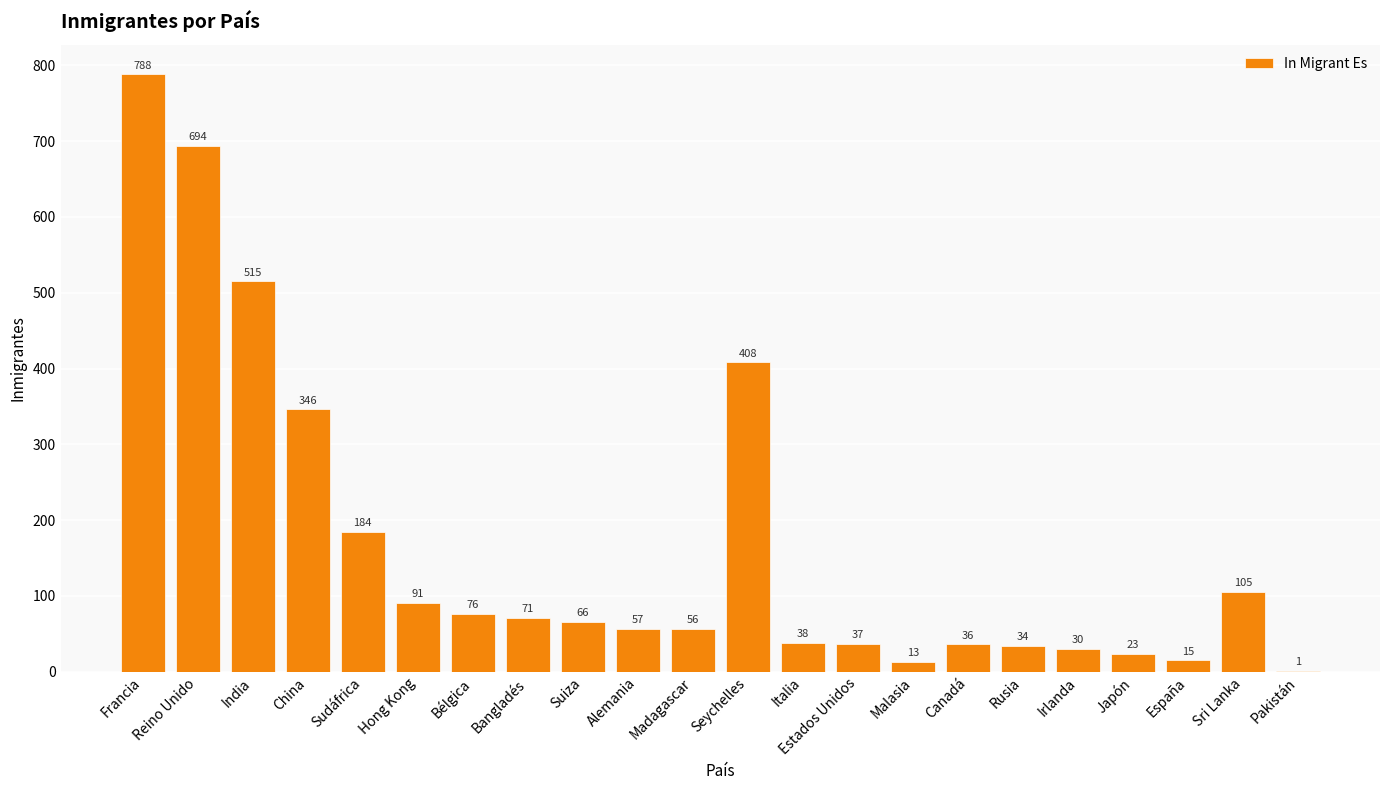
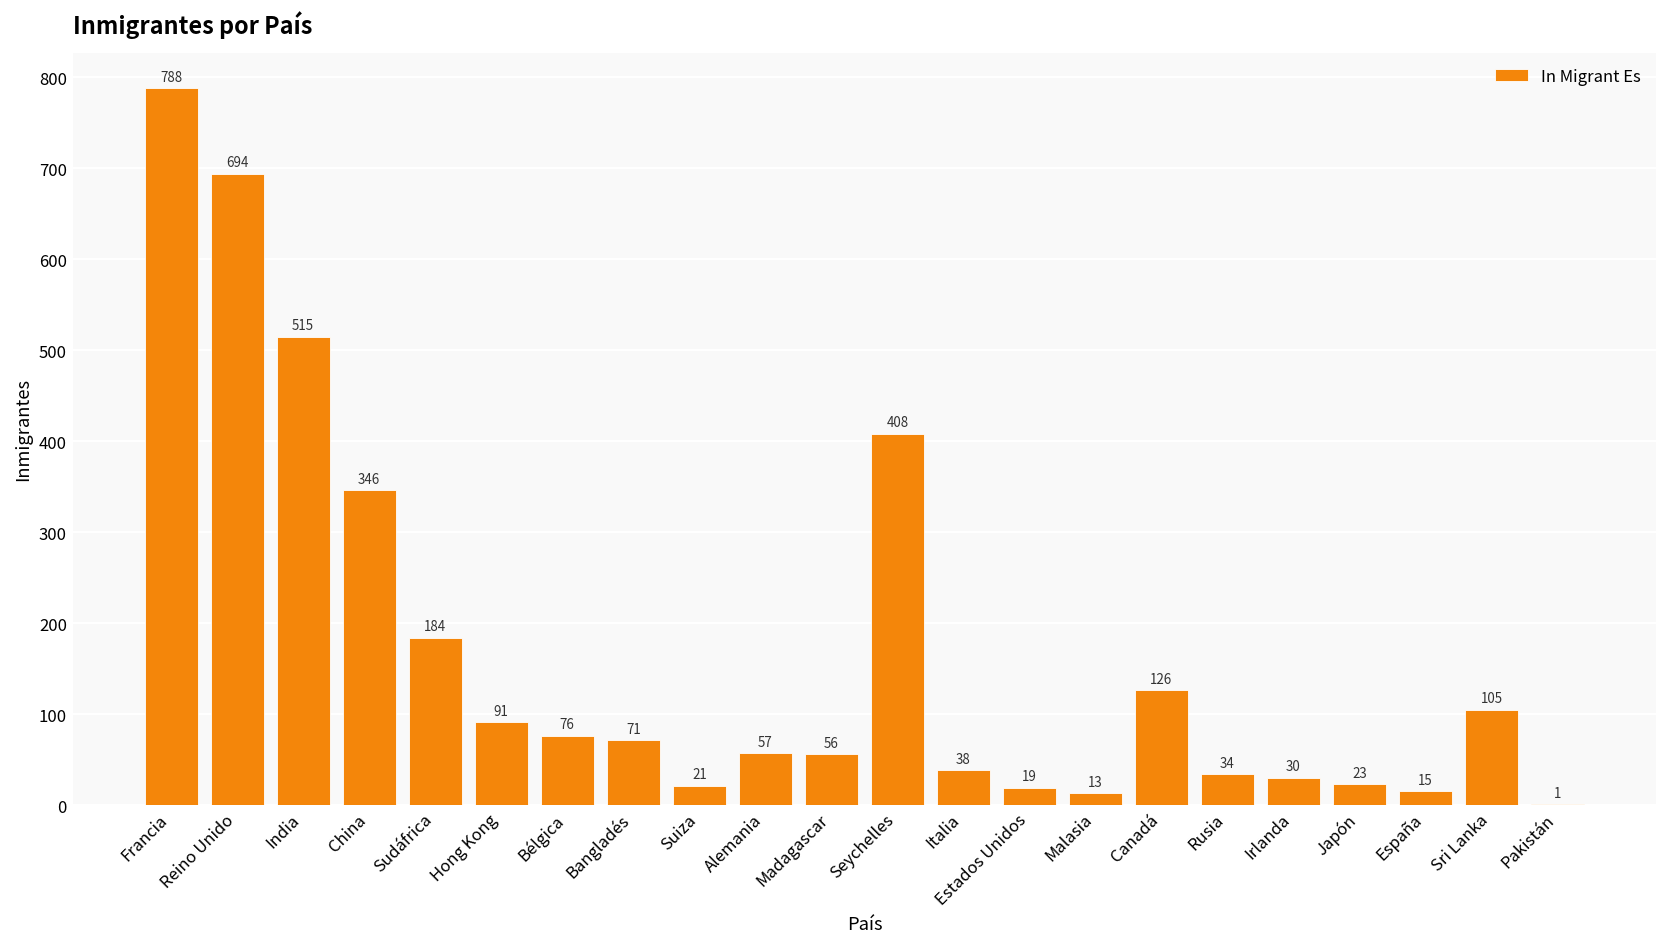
Suiza: 66 -> 21
Estados Unidos: 37 -> 19
Canadá: 36 -> 126
